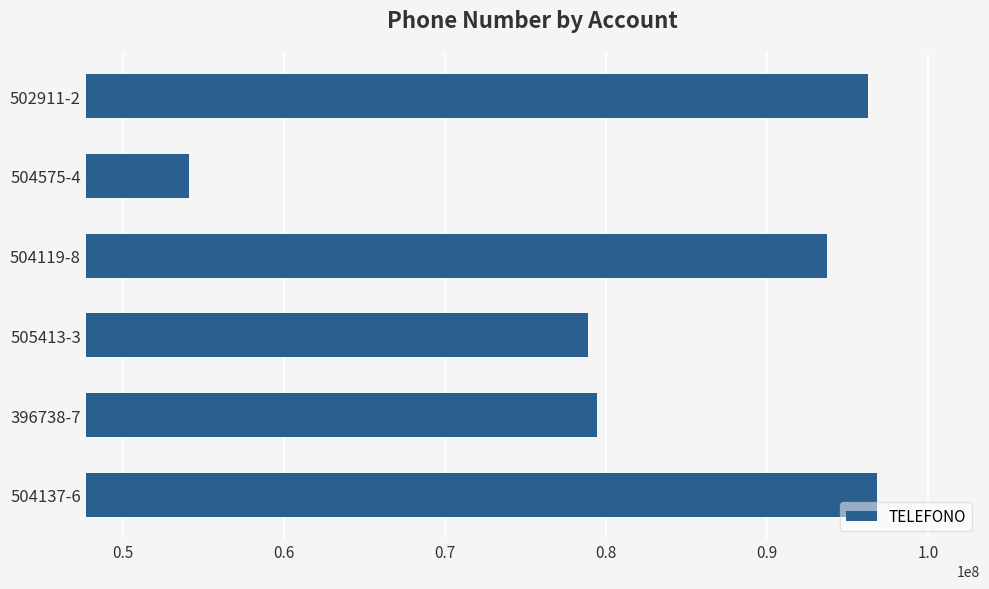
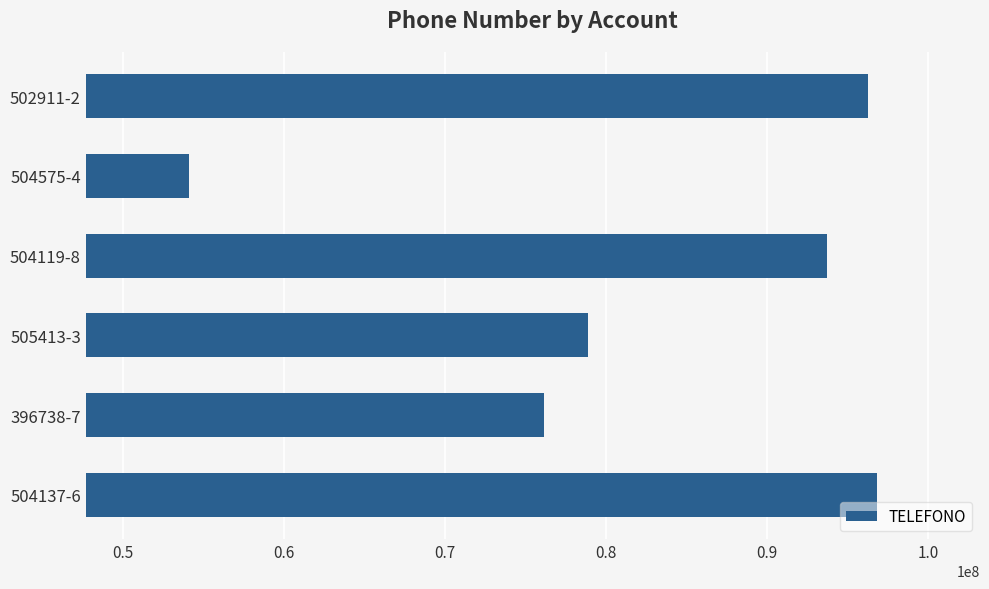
396738-7: 79400000 -> 76100000
